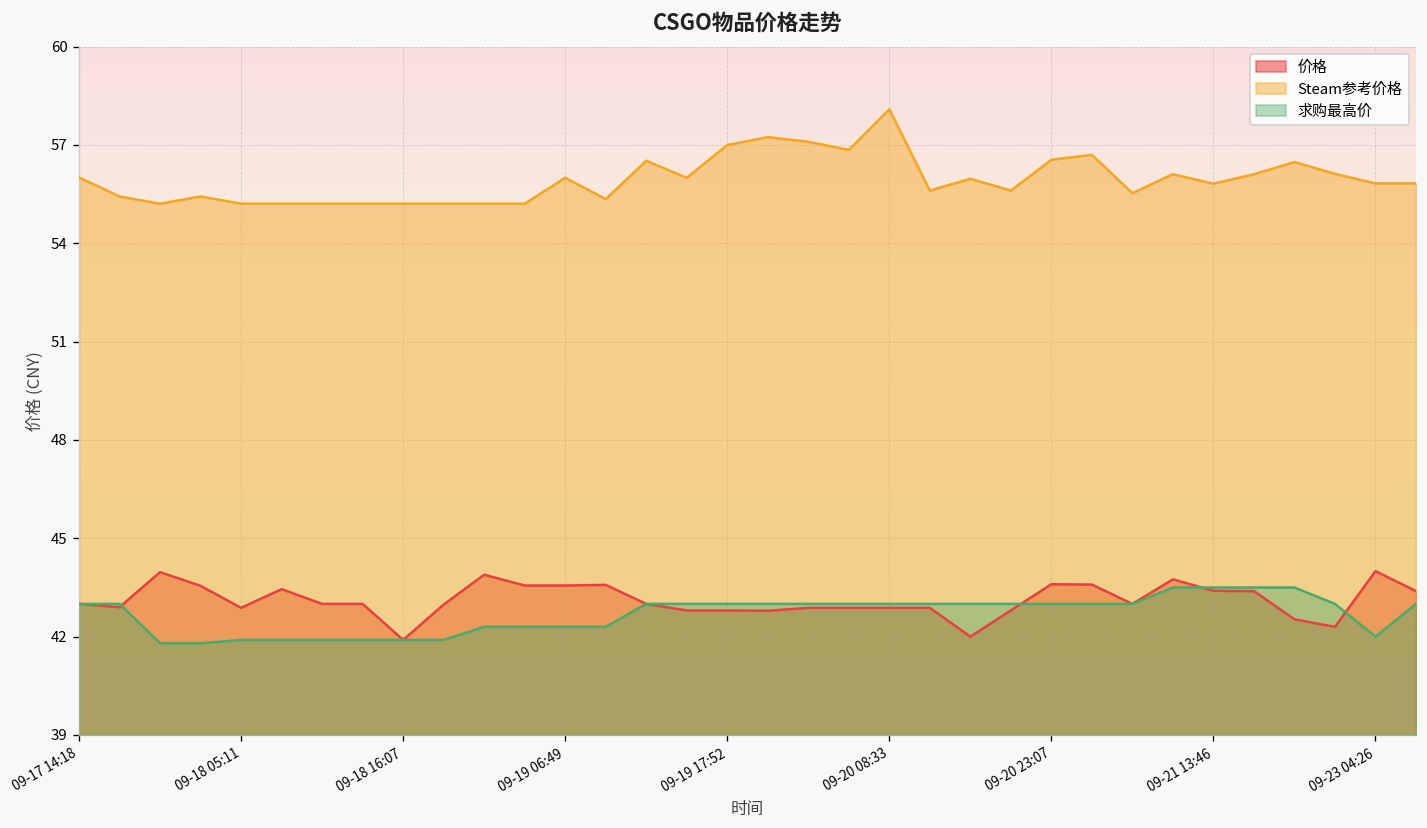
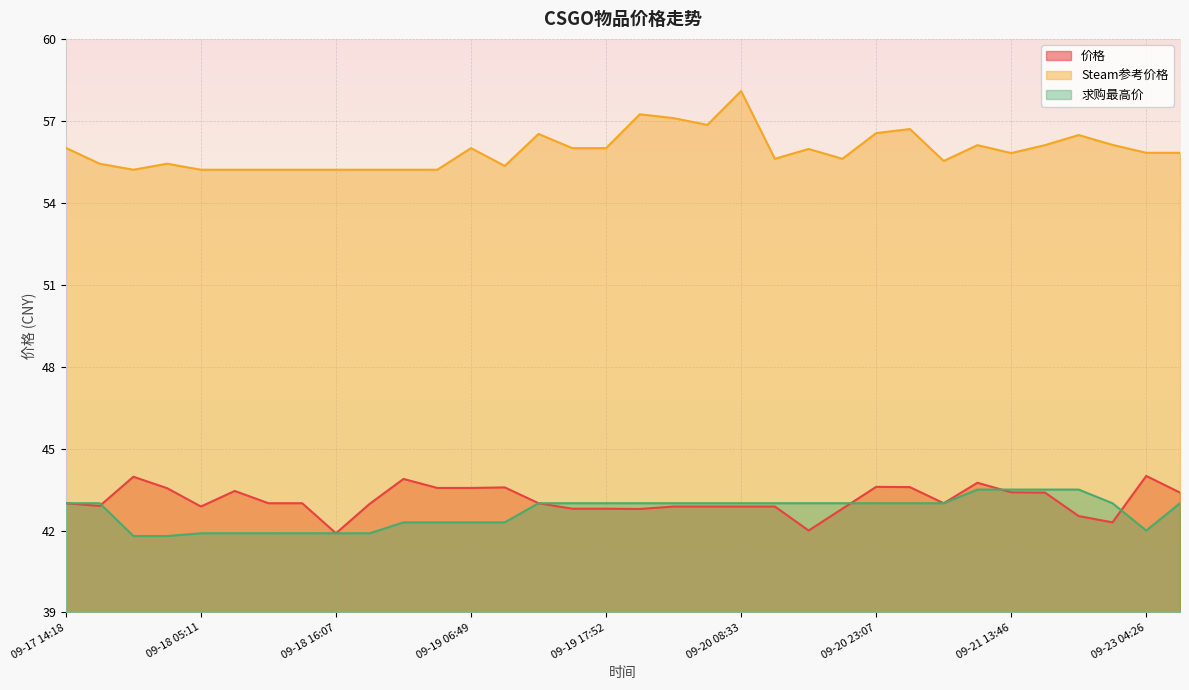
Steam参考价格, 09-19 17:52: 57 -> 56
